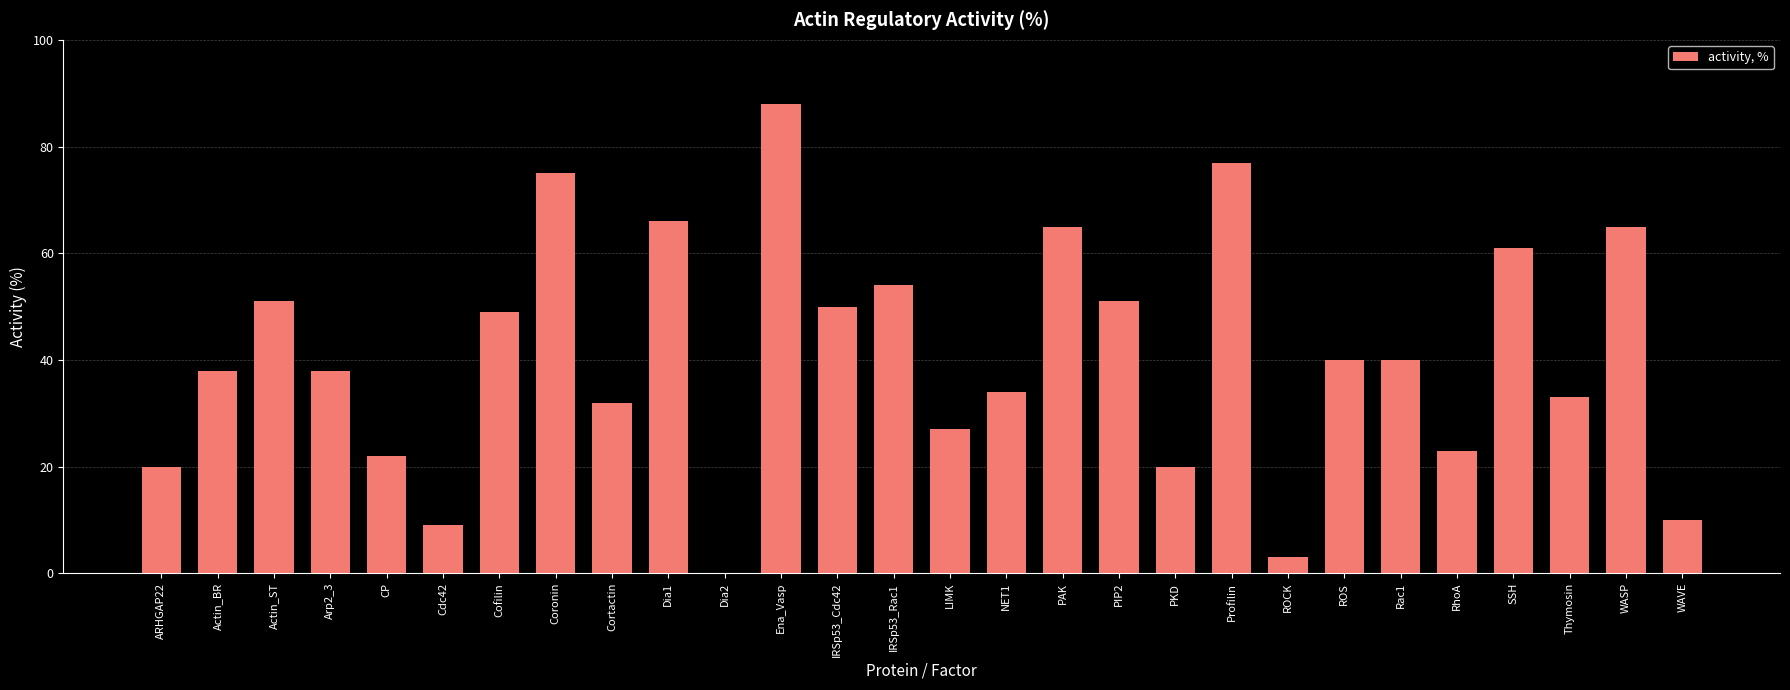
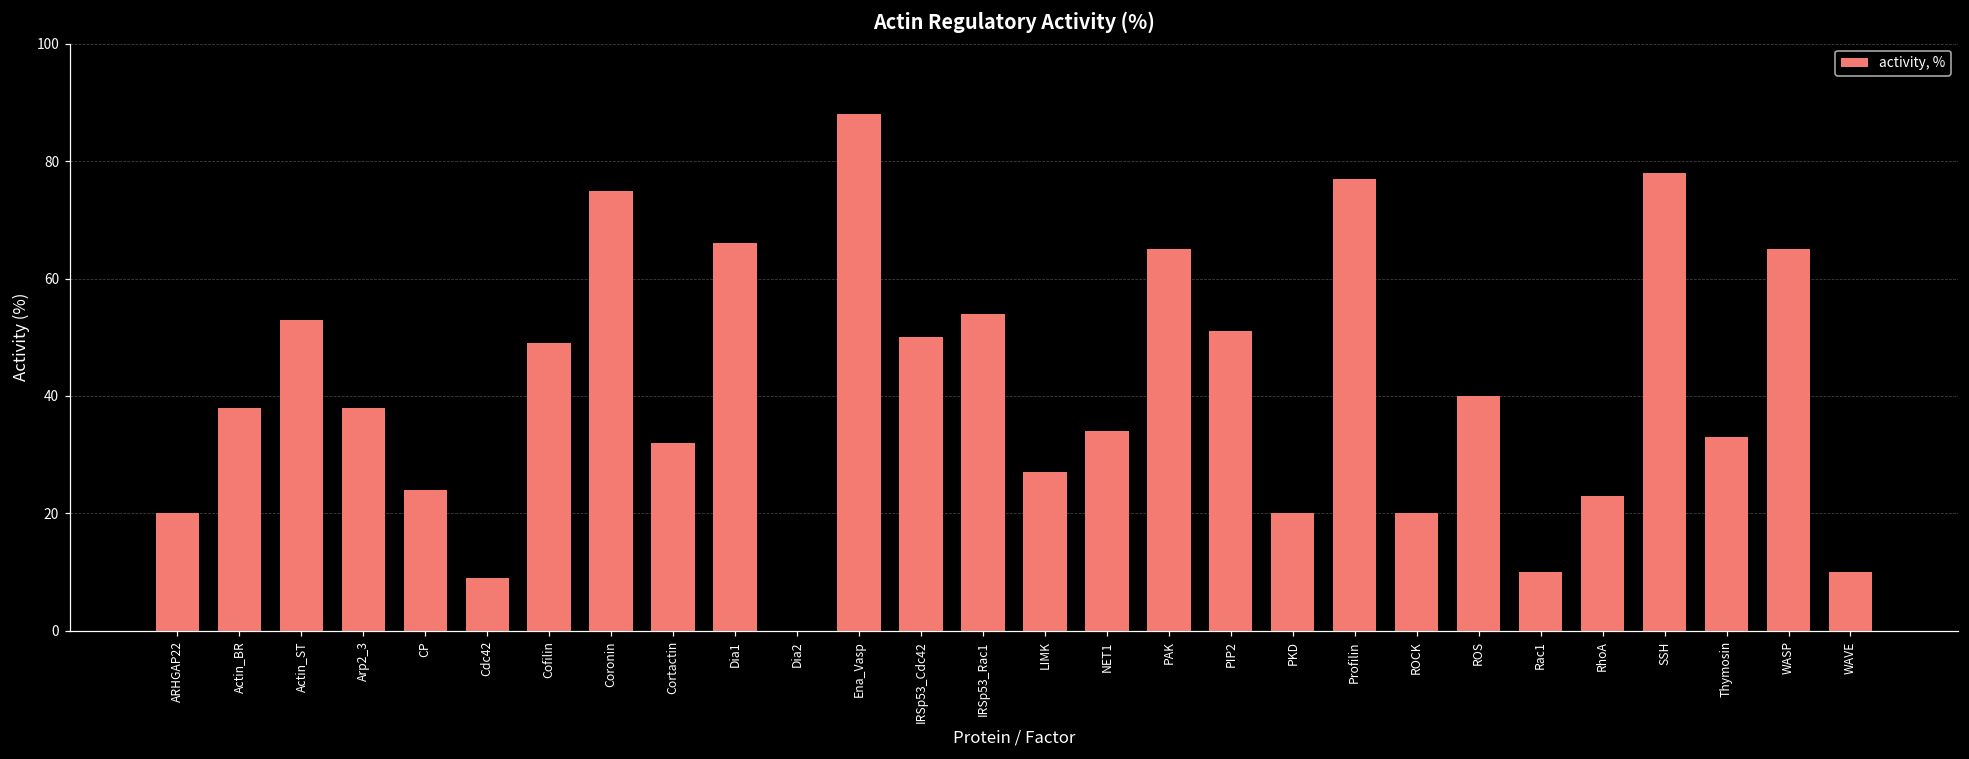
Actin_ST: 51 -> 53
CP: 22 -> 24
ROCK: 3 -> 20
Rac1: 40 -> 10
SSH: 61 -> 78
